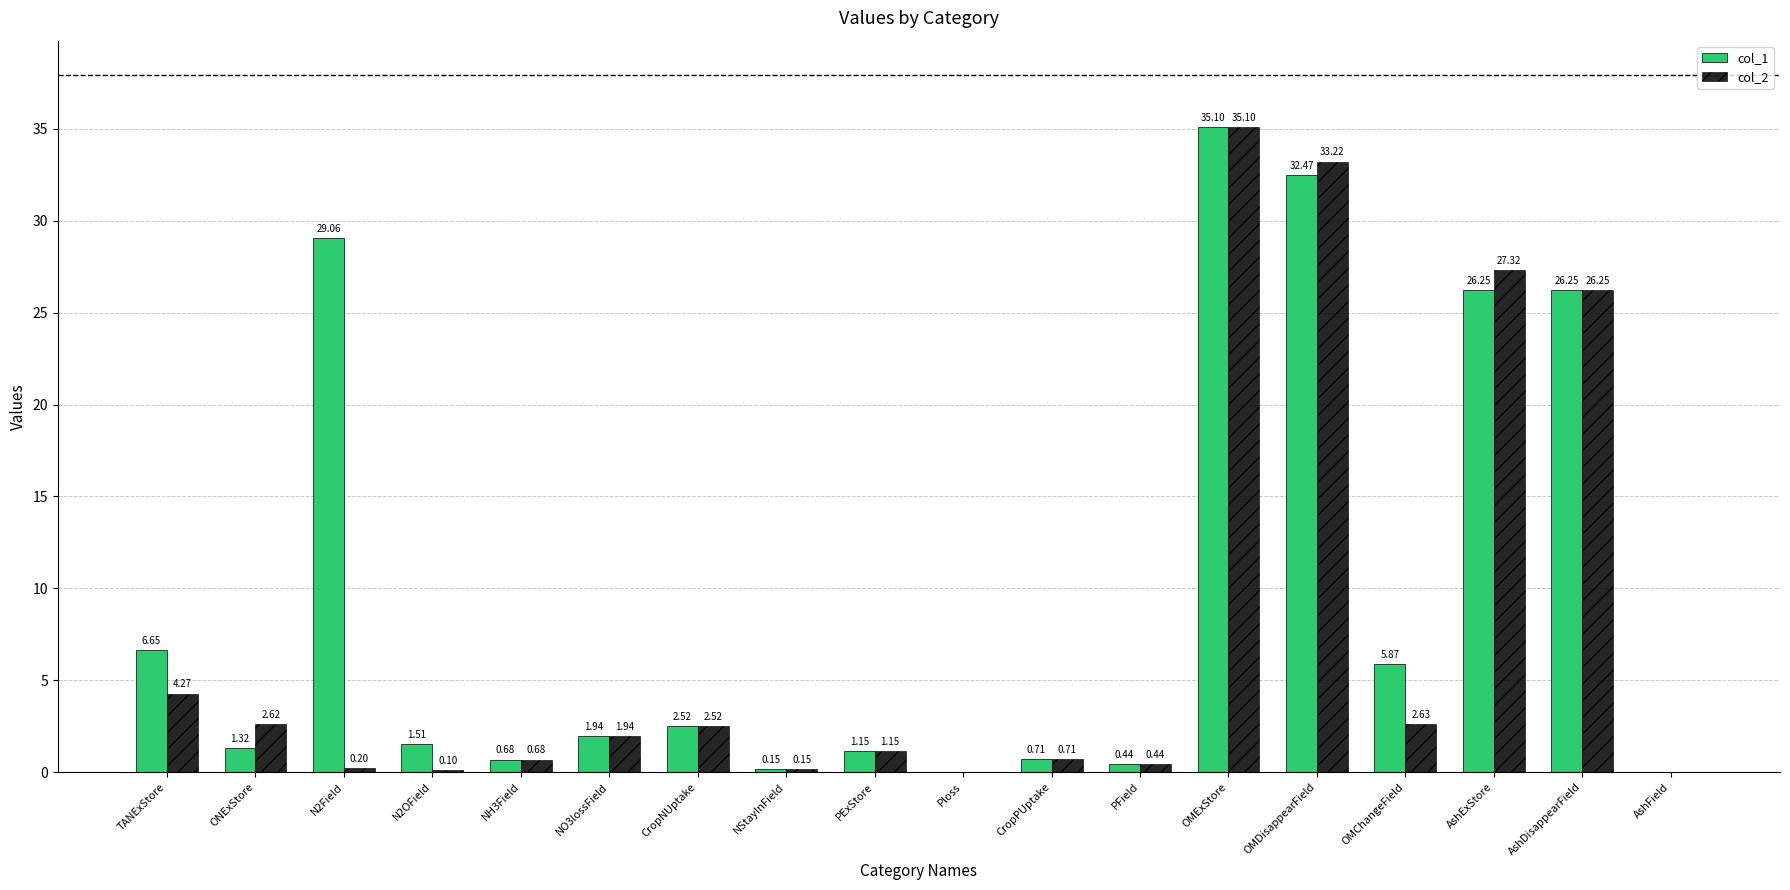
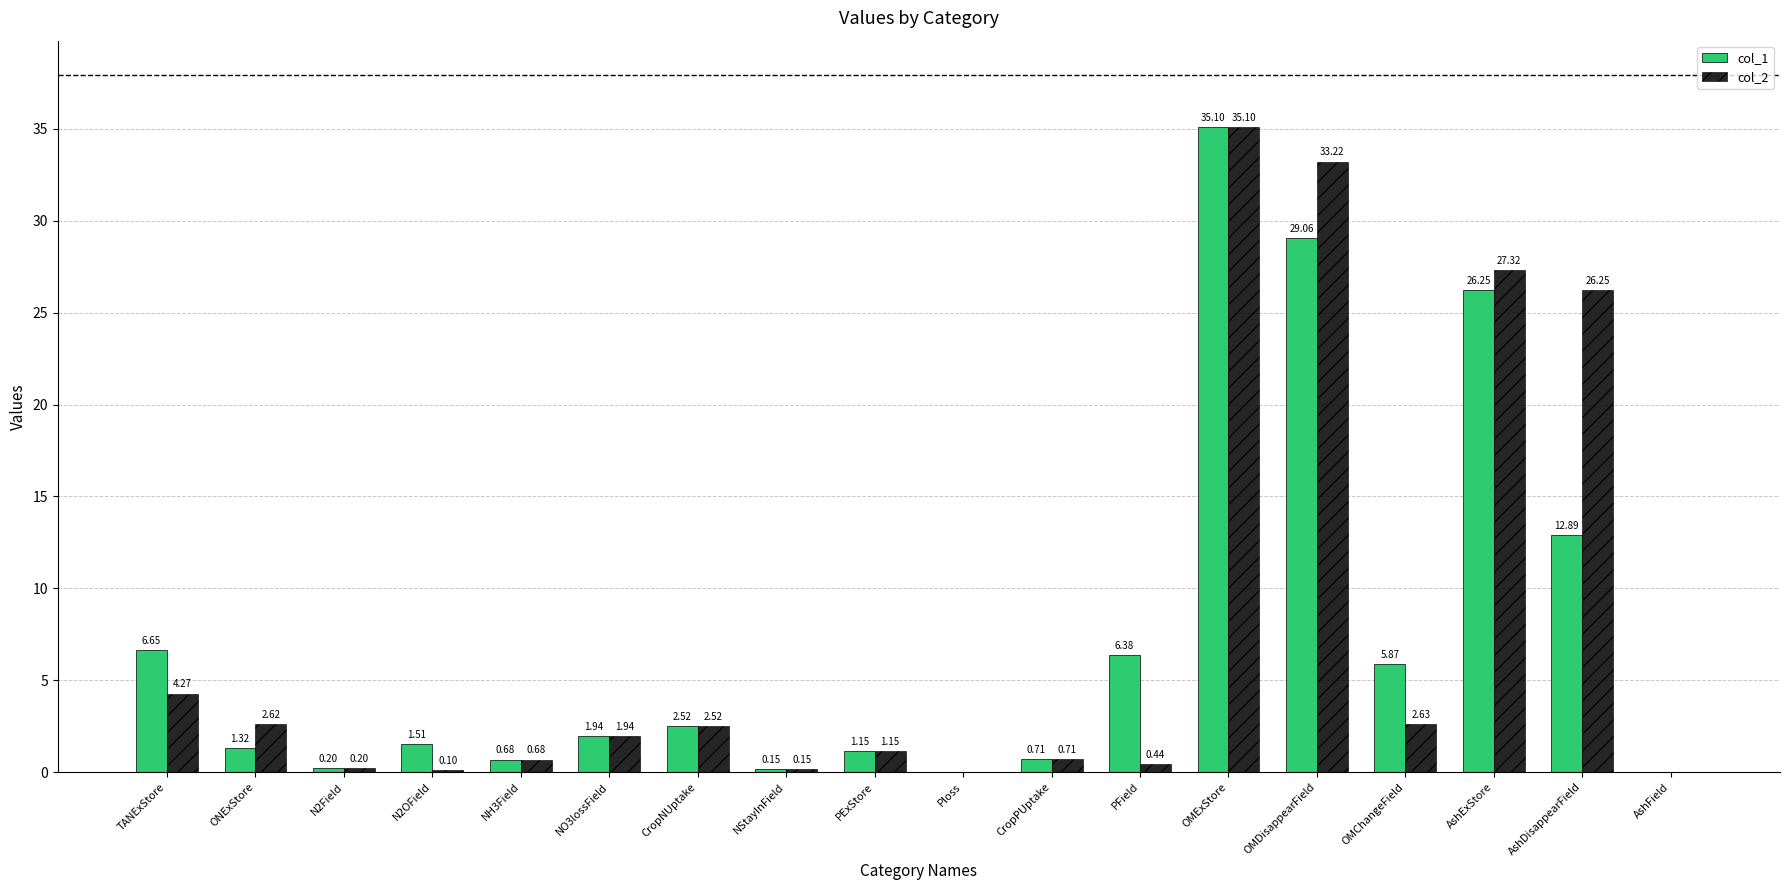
col_1, N2Field: 29.06 -> 0.20
col_1, PField: 0.44 -> 6.38
col_1, OMDisappearField: 32.47 -> 29.06
col_1, AshDisappearField: 26.25 -> 12.89
